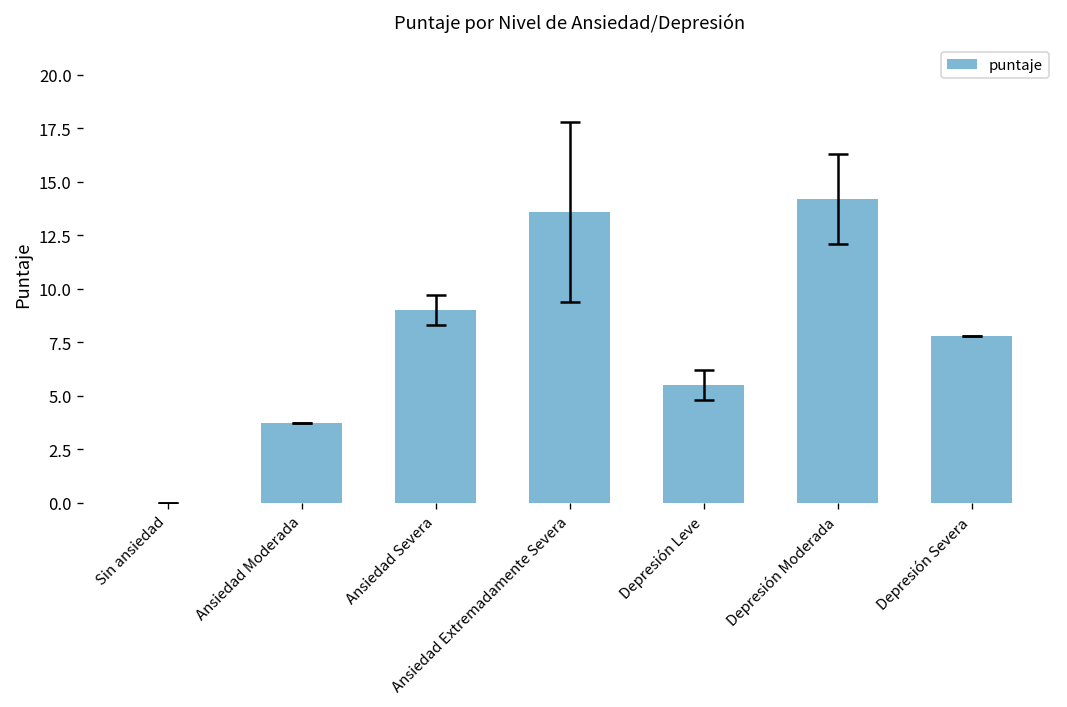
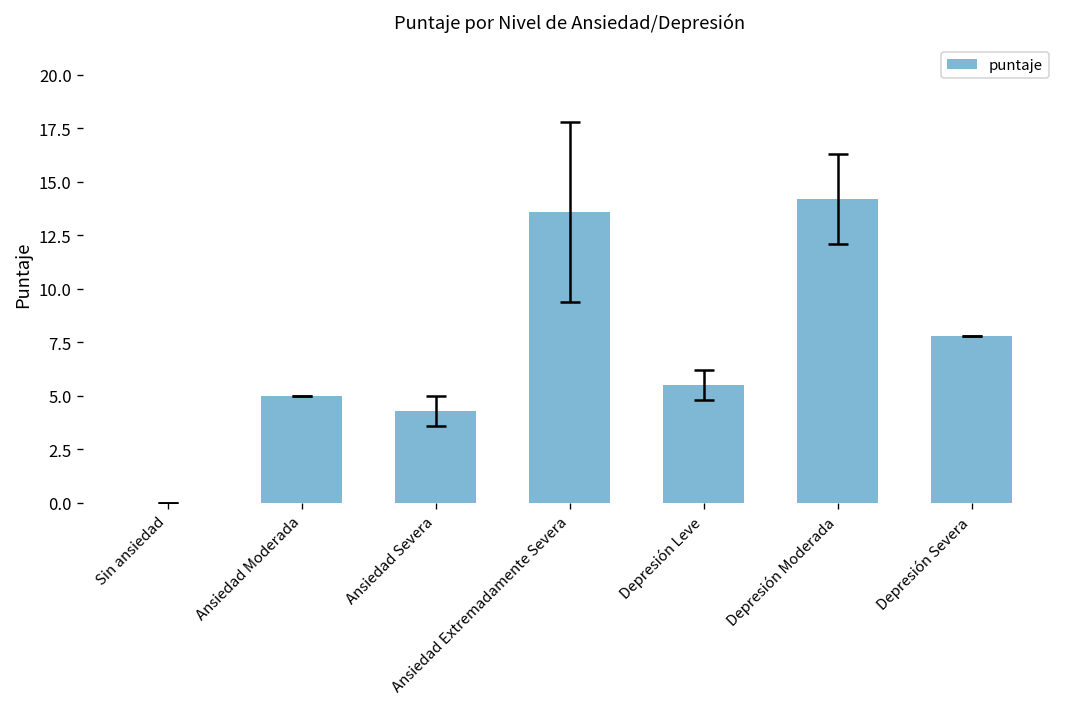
puntaje, Ansiedad Moderada: 3.7 -> 5.0
puntaje, Ansiedad Severa: 9.0 -> 4.3
